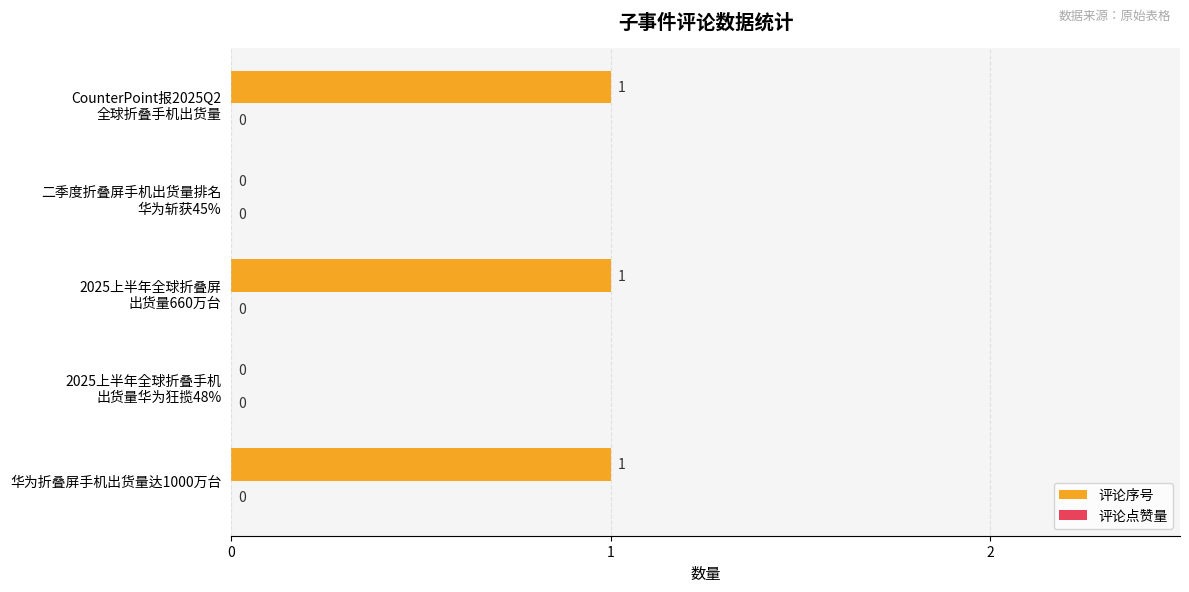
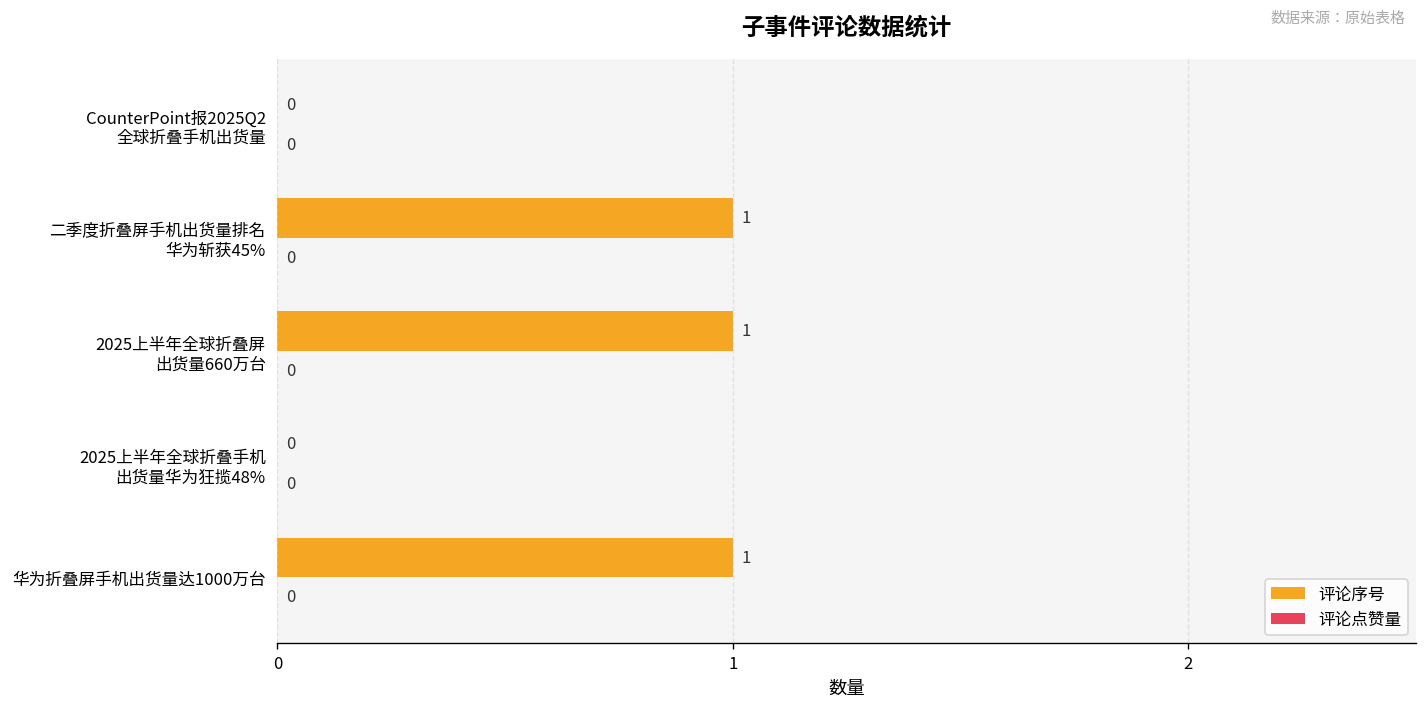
评论序号, CounterPoint报2025Q2 全球折叠手机出货量: 1 -> 0
评论序号, 二季度折叠屏手机出货量排名 华为斩获45%: 0 -> 1
